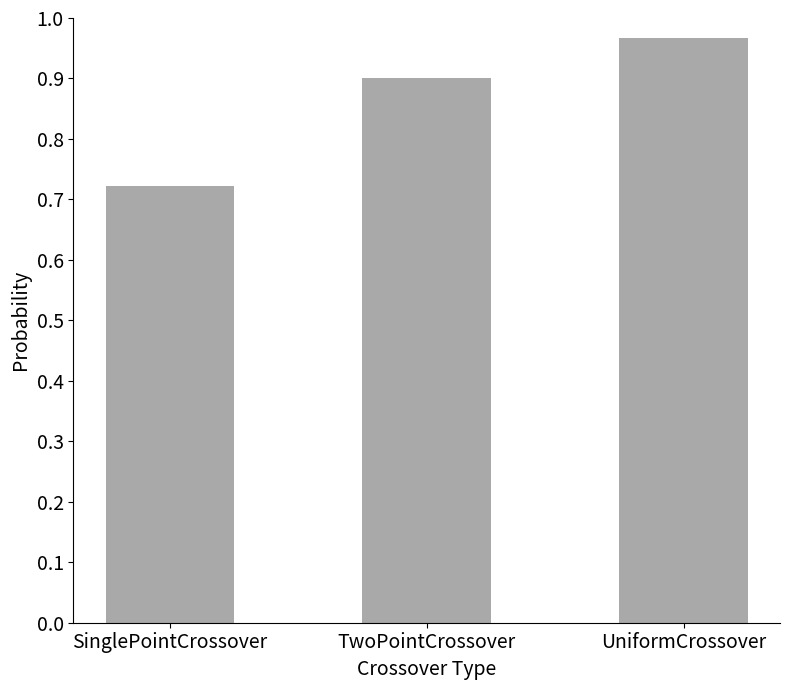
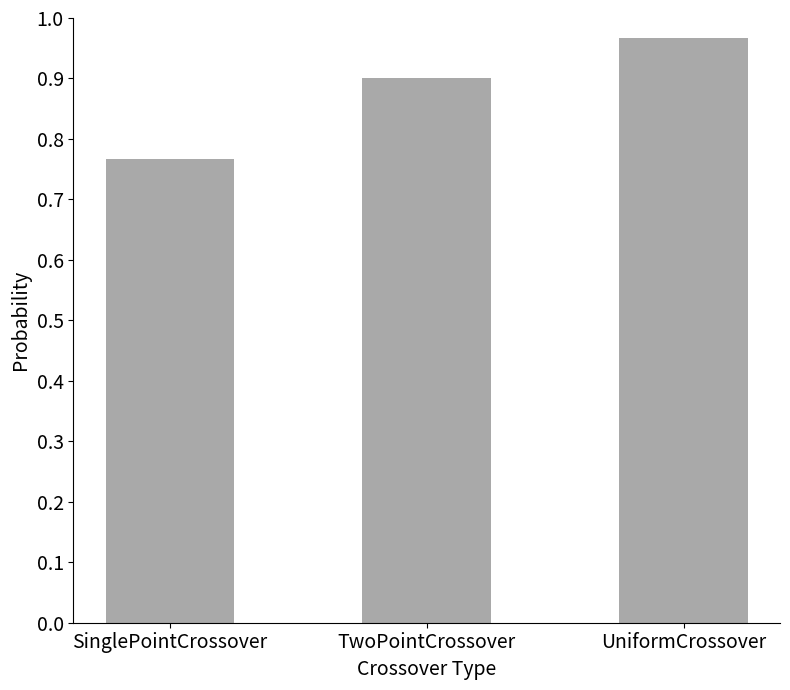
SinglePointCrossover: 0.72 -> 0.77
